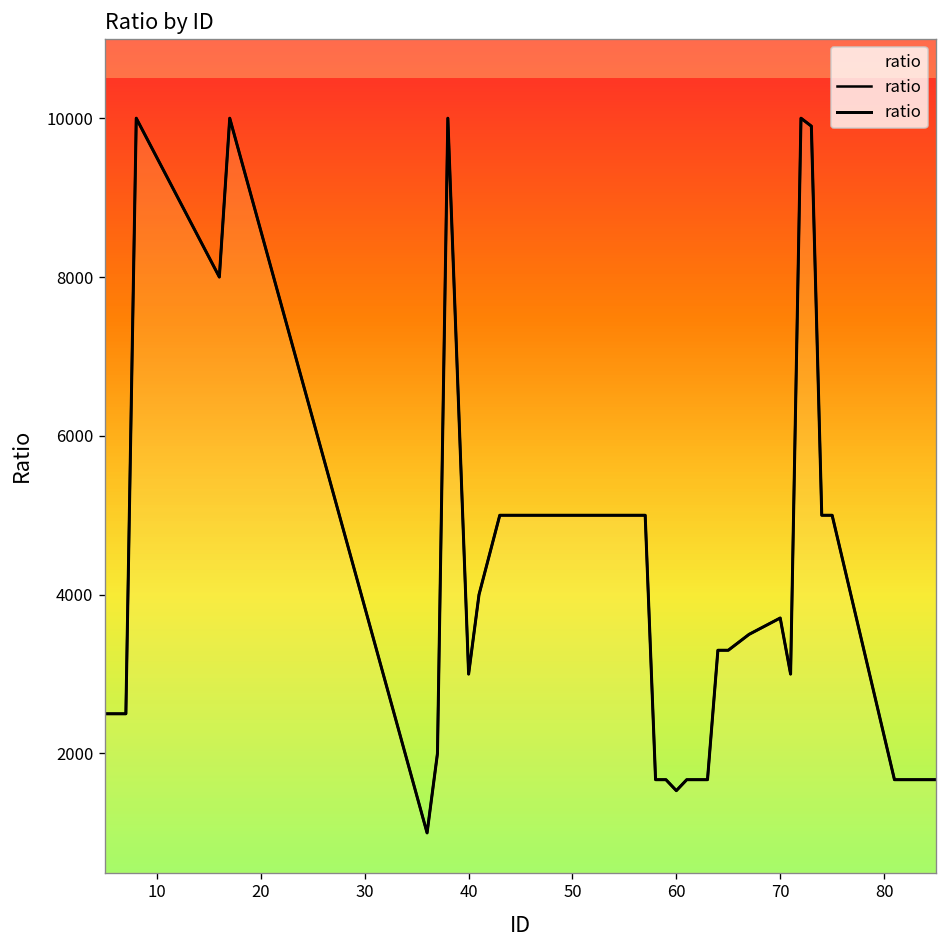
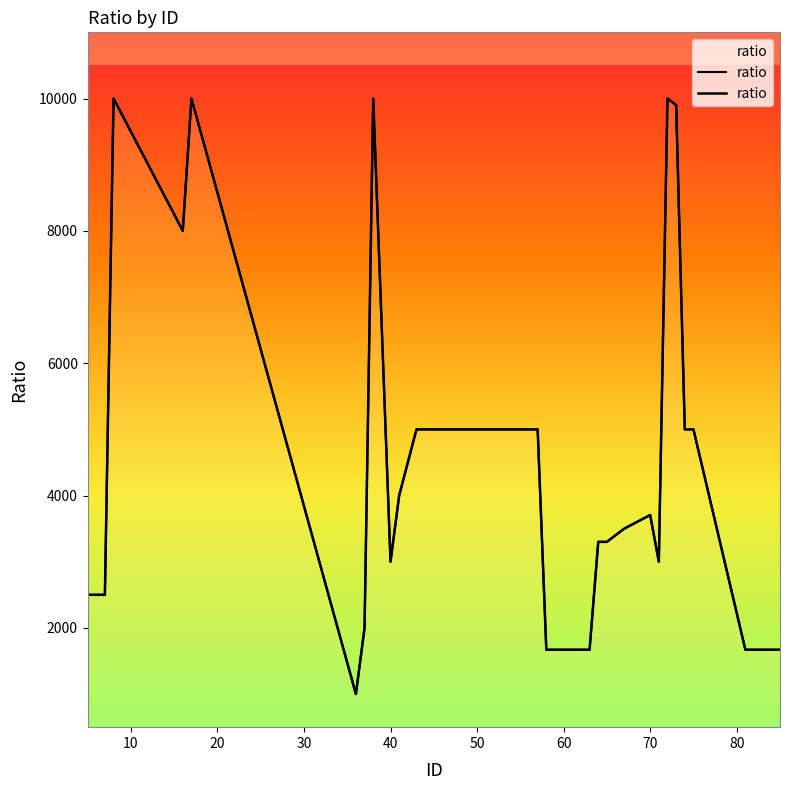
60: 1500 -> 1700
